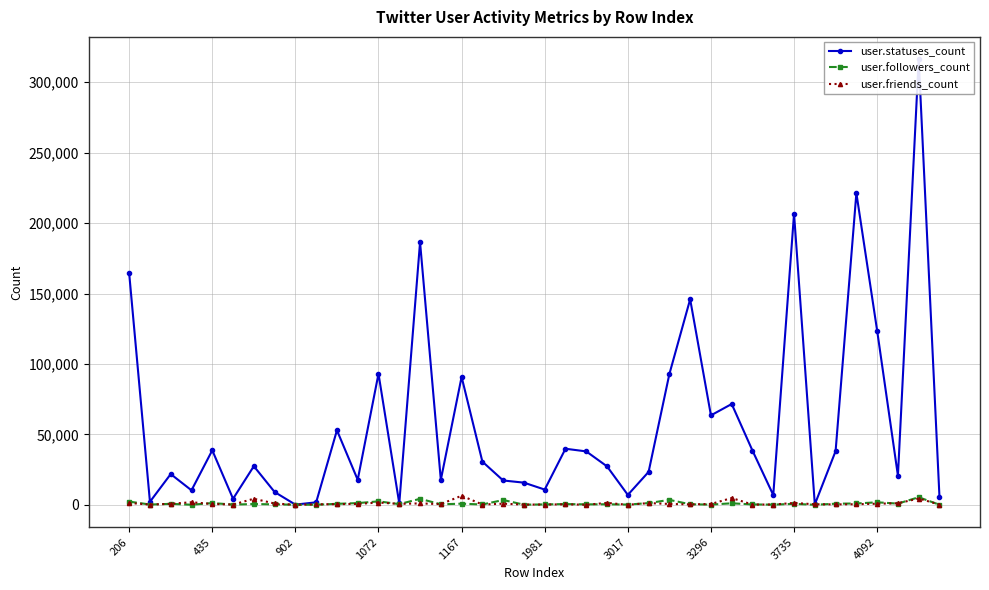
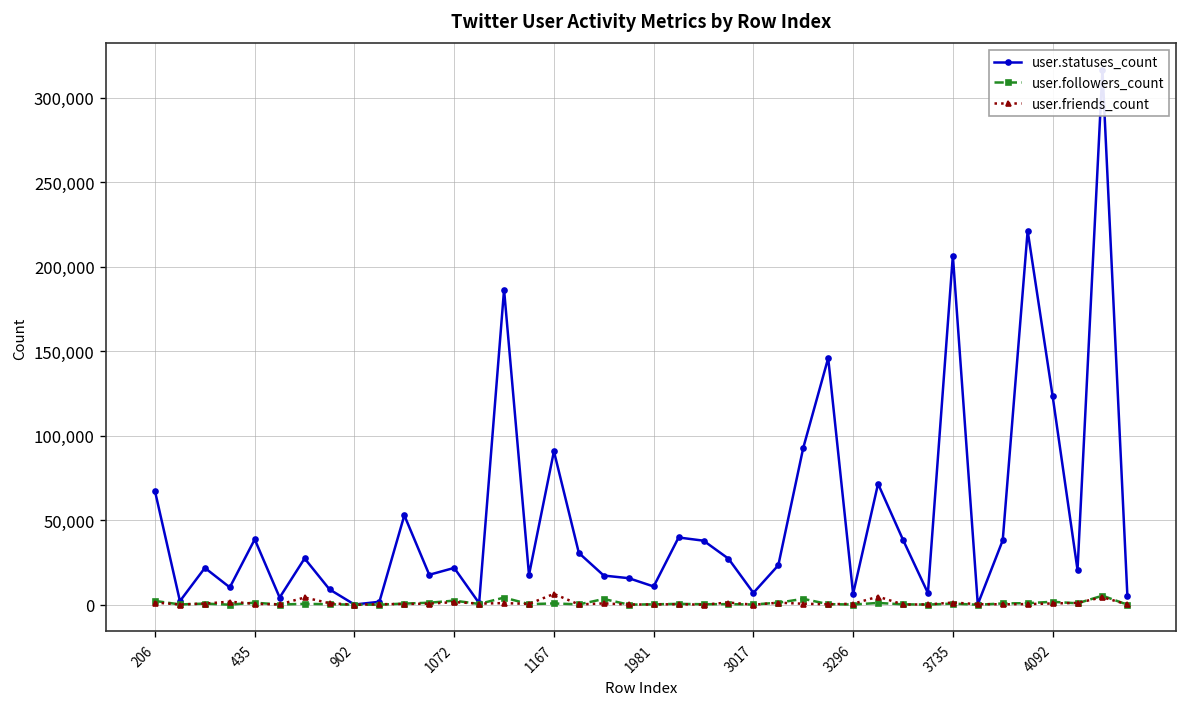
user.statuses_count, 206: 164,000 -> 67,000
user.statuses_count, 1072: 93,000 -> 22,000
user.statuses_count, 3296: 64,000 -> 6,000
